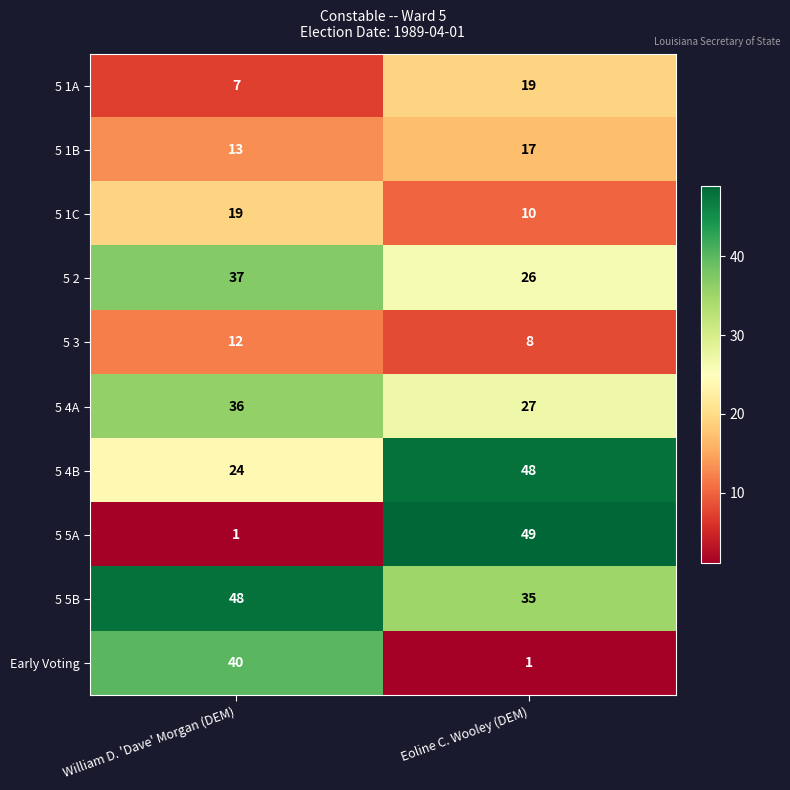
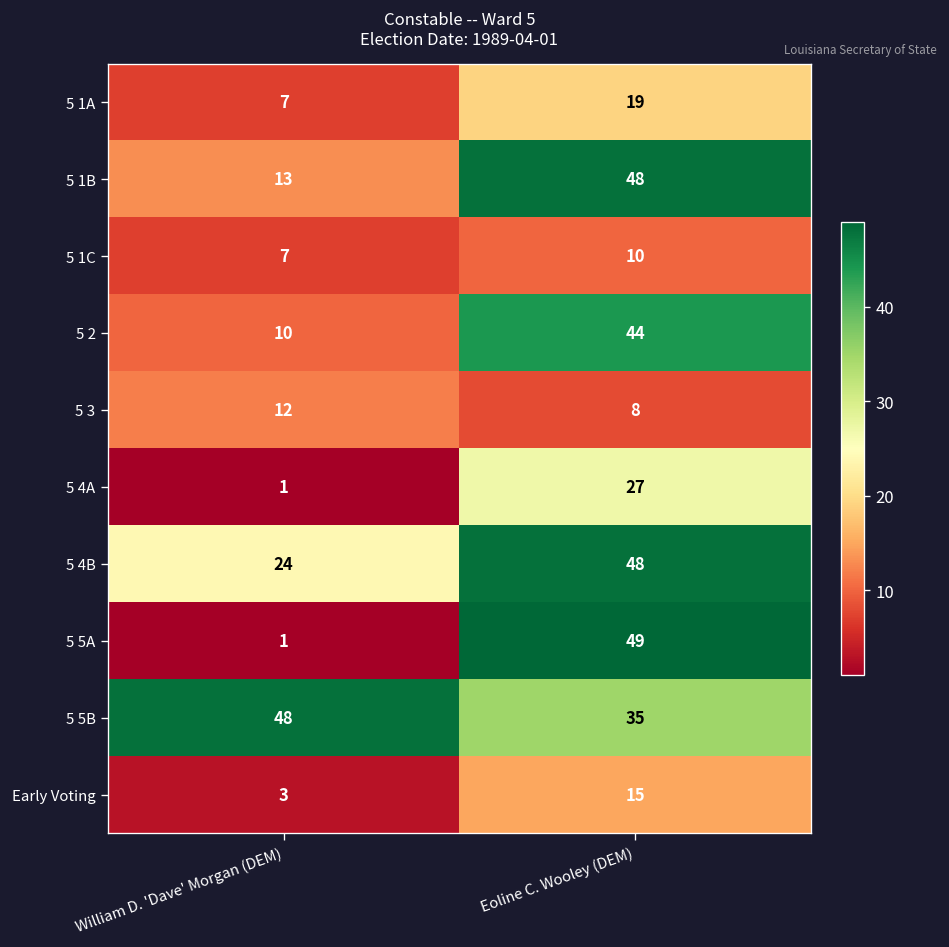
5 1B, Eoline C. Wooley (DEM): 17 -> 48
5 1C, William D. 'Dave' Morgan (DEM): 19 -> 7
5 2, William D. 'Dave' Morgan (DEM): 37 -> 10
5 2, Eoline C. Wooley (DEM): 26 -> 44
5 4A, William D. 'Dave' Morgan (DEM): 36 -> 1
Early Voting, William D. 'Dave' Morgan (DEM): 40 -> 3
Early Voting, Eoline C. Wooley (DEM): 1 -> 15
